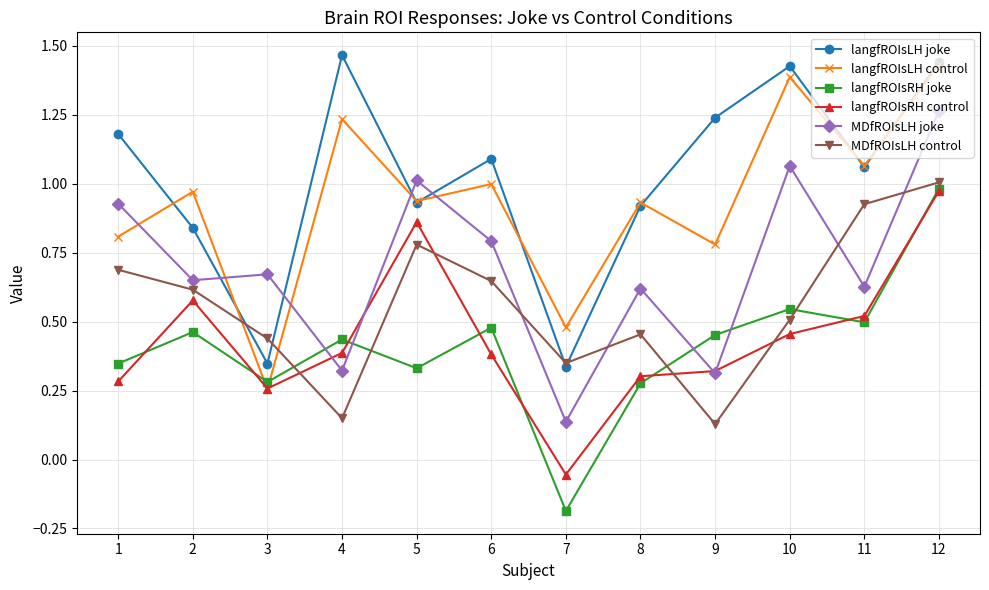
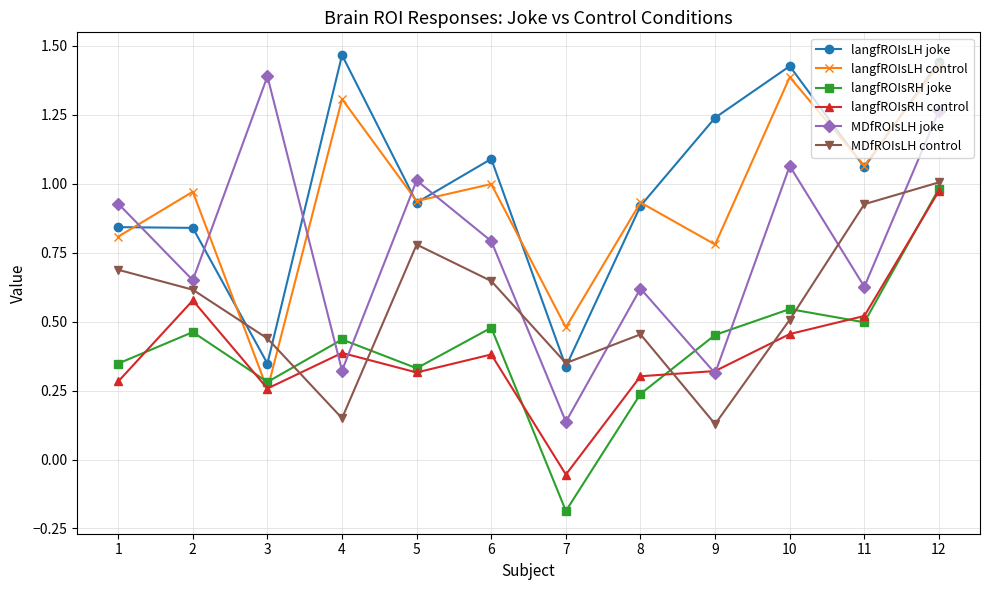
langfROIsLH joke, 1: 1.18 -> 0.84
MDfROIsLH joke, 3: 0.67 -> 1.39
langfROIsLH control, 4: 1.23 -> 1.31
langfROIsRH control, 5: 0.86 -> 0.32
langfROIsRH joke, 8: 0.28 -> 0.24
